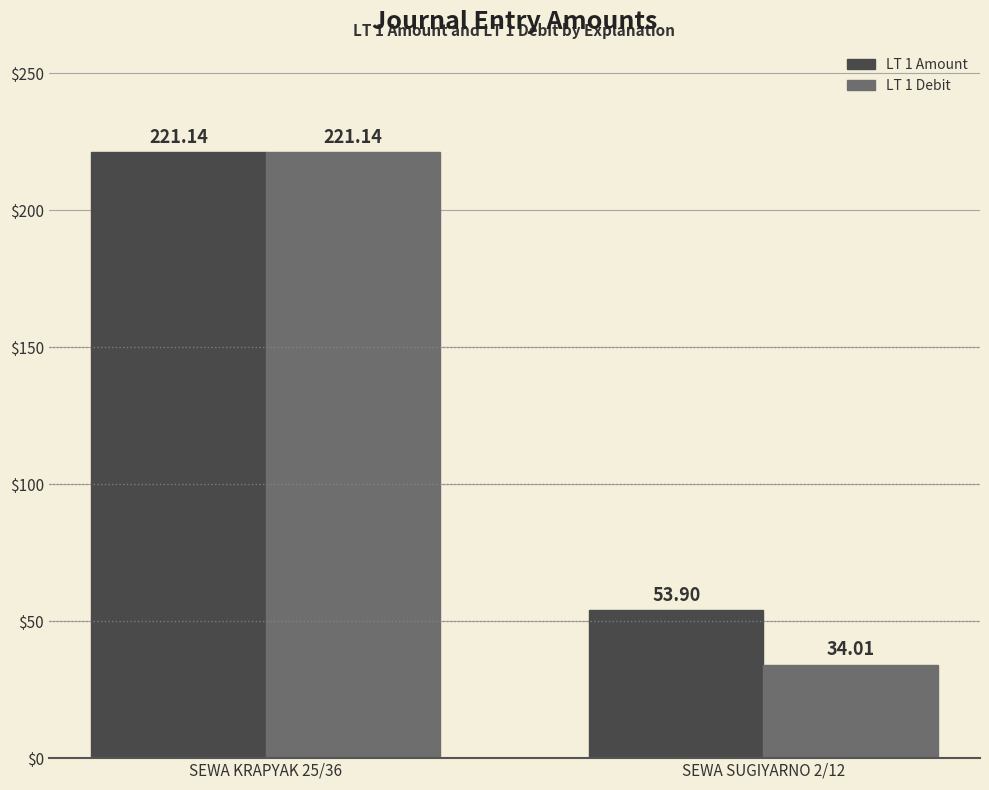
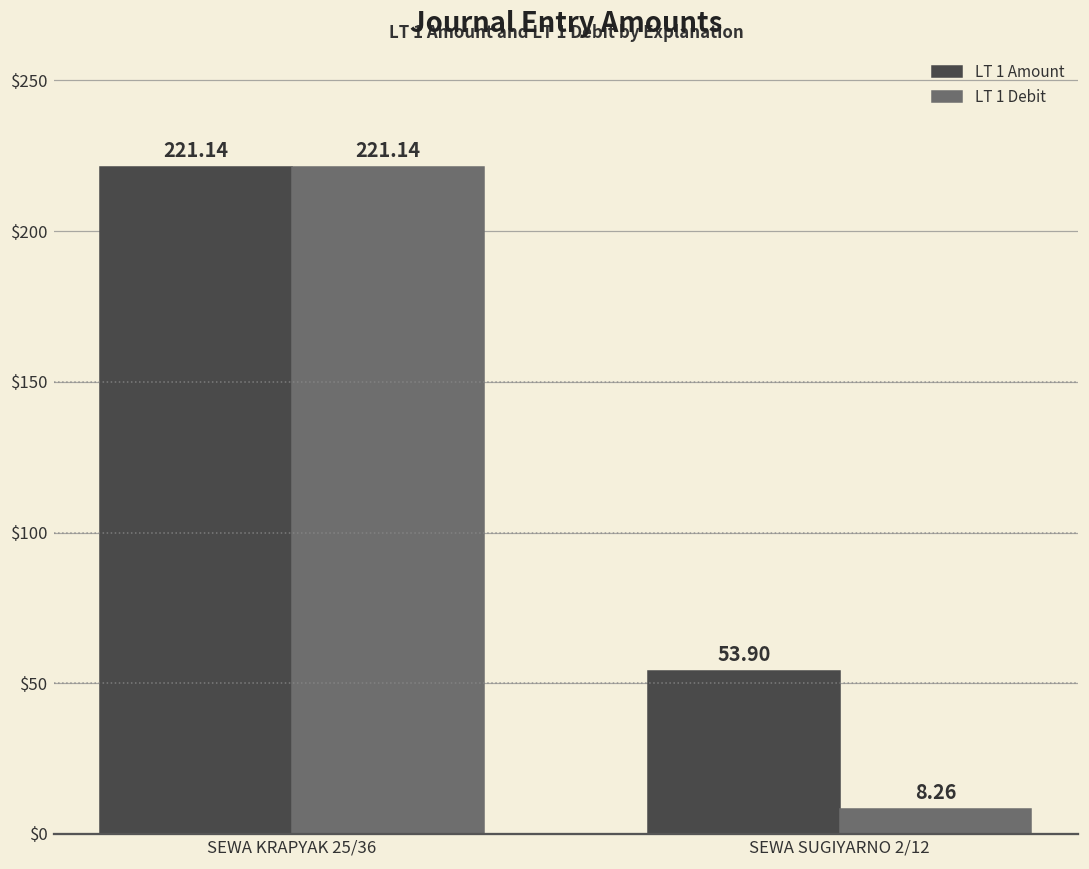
LT 1 Debit, SEWA SUGIYARNO 2/12: 34.01 -> 8.26
